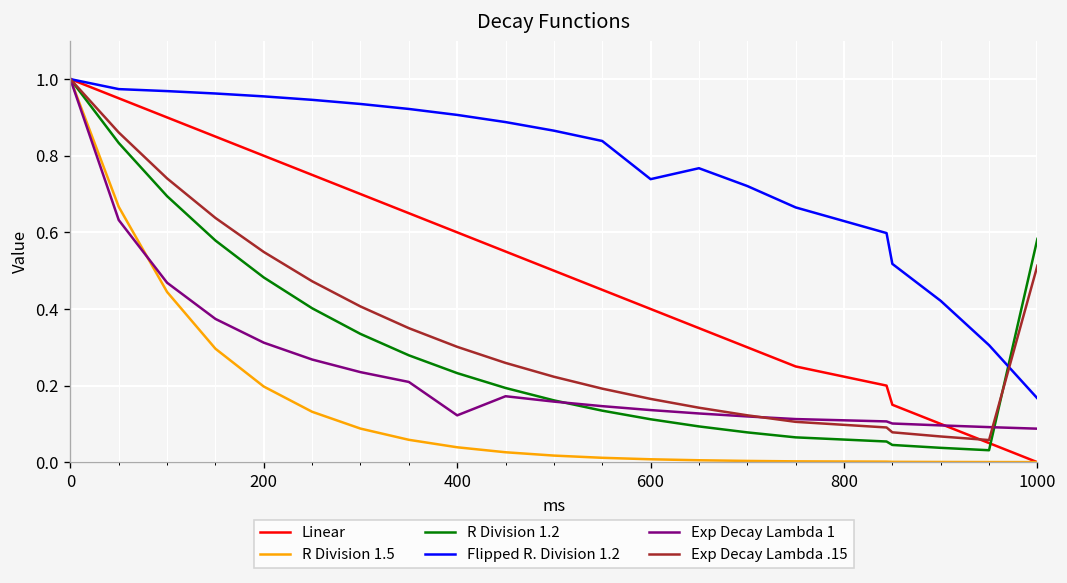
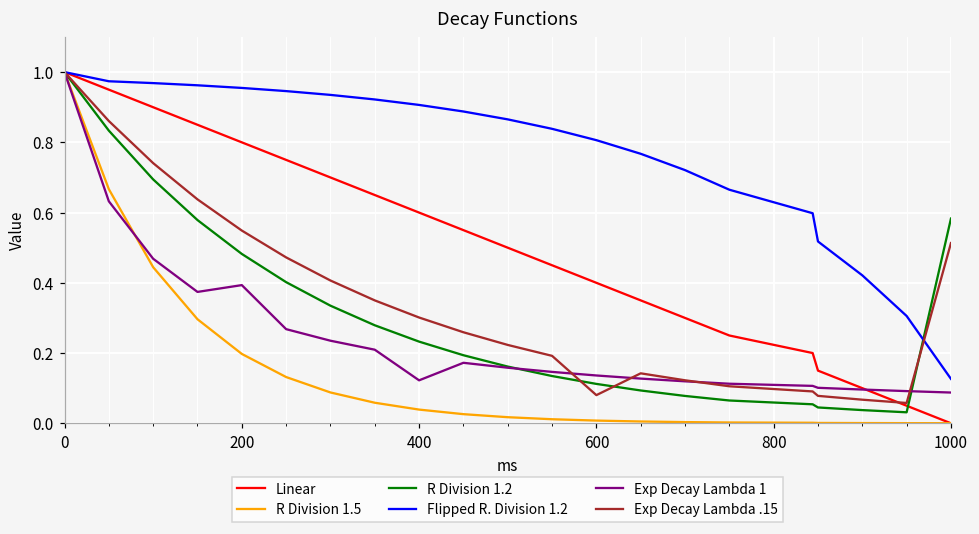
Exp Decay Lambda 1, 200: 0.31 -> 0.39
Flipped R. Division 1.2, 600: 0.74 -> 0.81
Exp Decay Lambda .15, 600: 0.17 -> 0.08
Flipped R. Division 1.2, 1000: 0.17 -> 0.13
